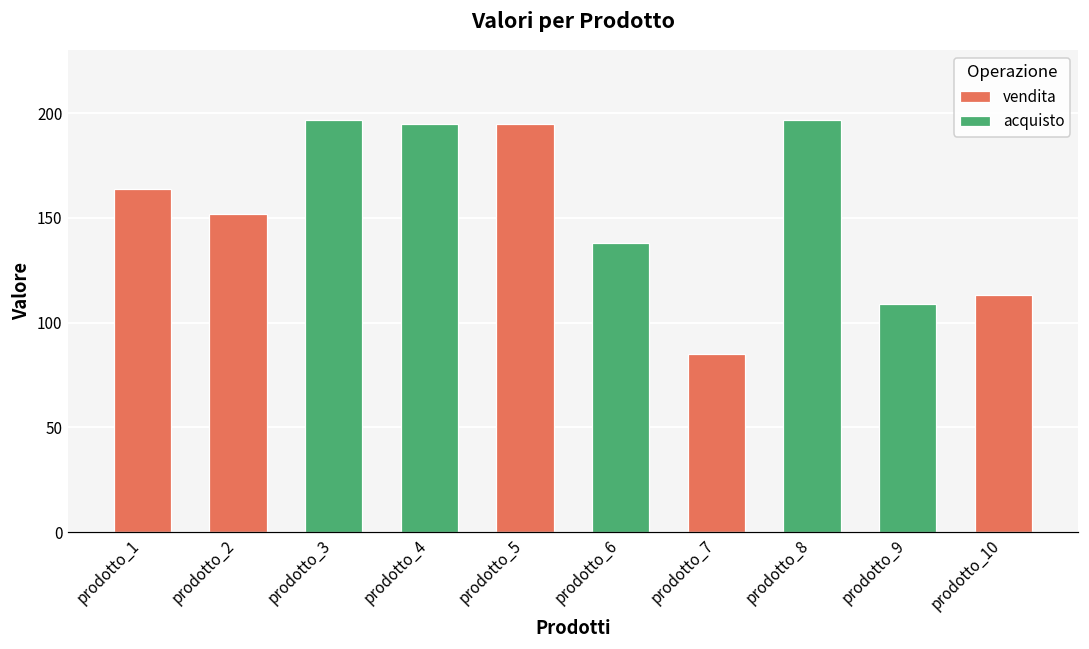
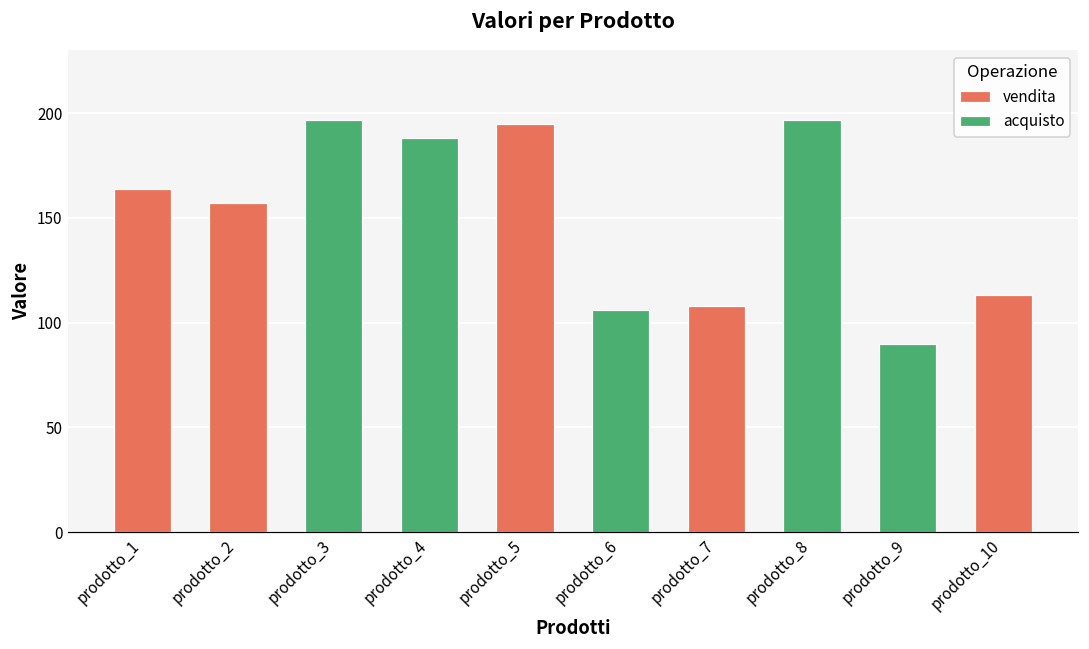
vendita, prodotto_2: 152 -> 157
acquisto, prodotto_4: 195 -> 188
acquisto, prodotto_6: 138 -> 106
vendita, prodotto_7: 85 -> 108
acquisto, prodotto_9: 109 -> 90
